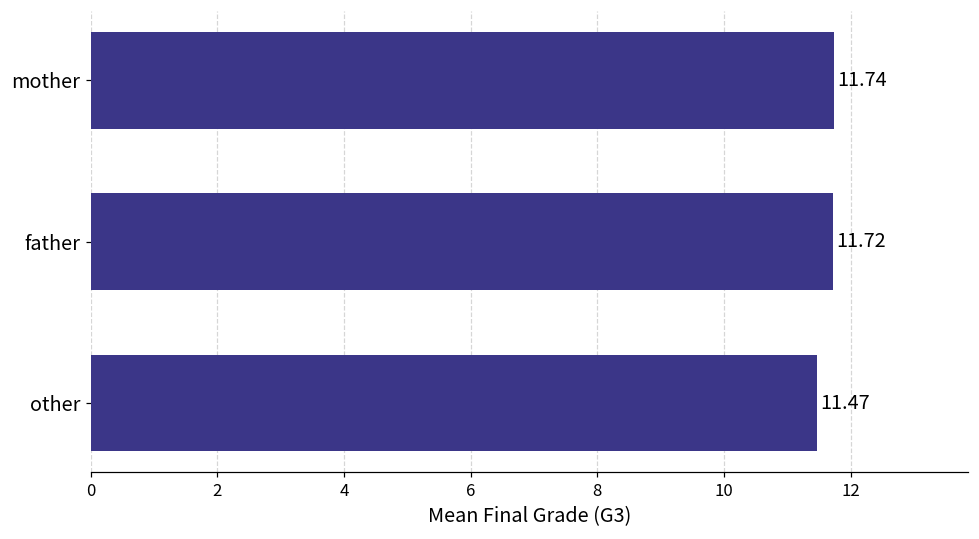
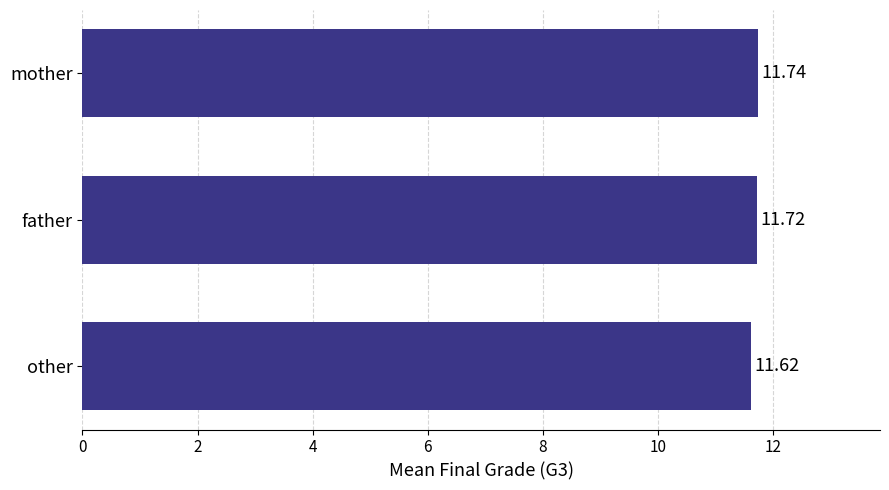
other: 11.47 -> 11.62
